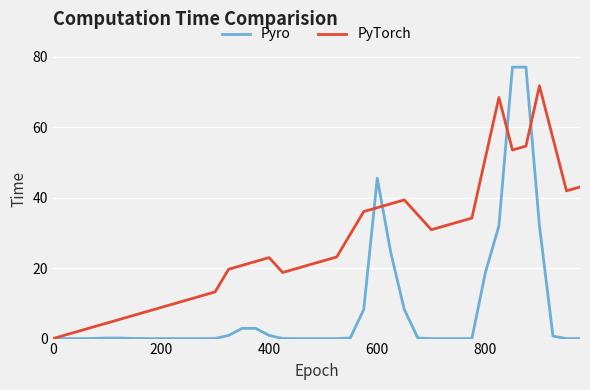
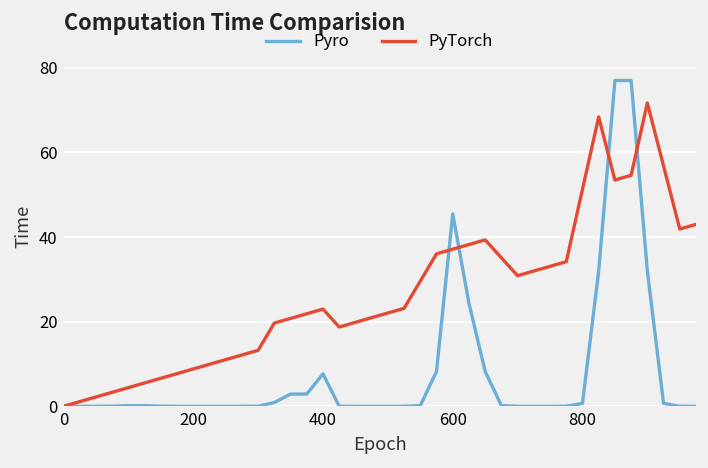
Pyro, 400: 1 -> 8
Pyro, 800: 19 -> 1
